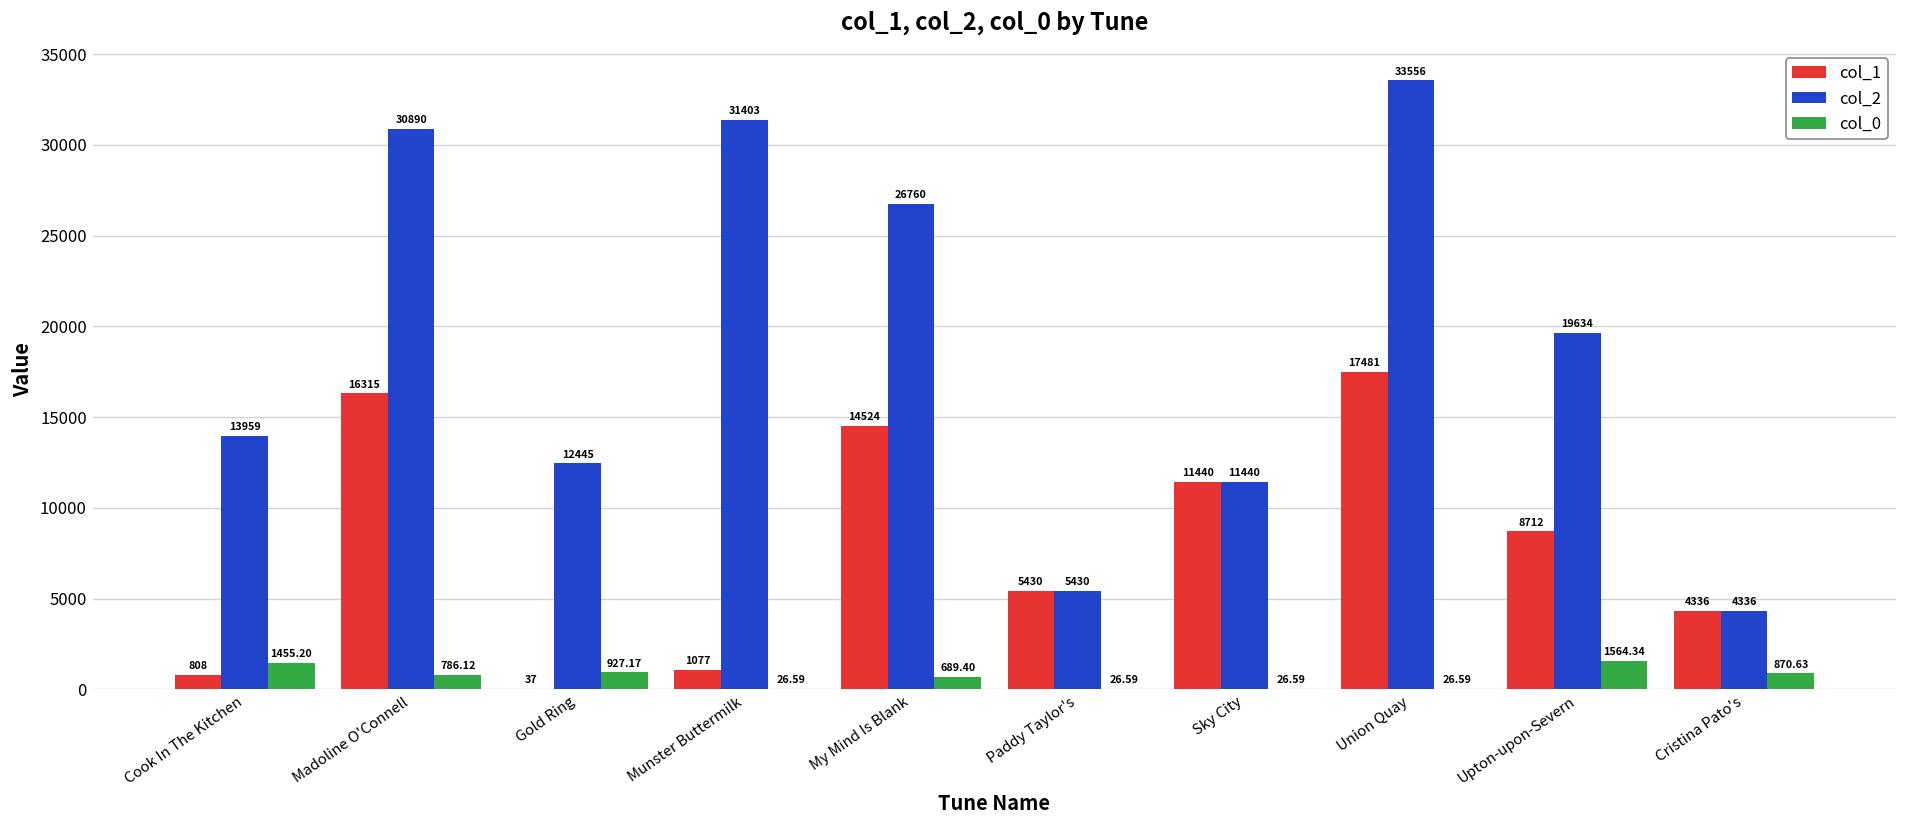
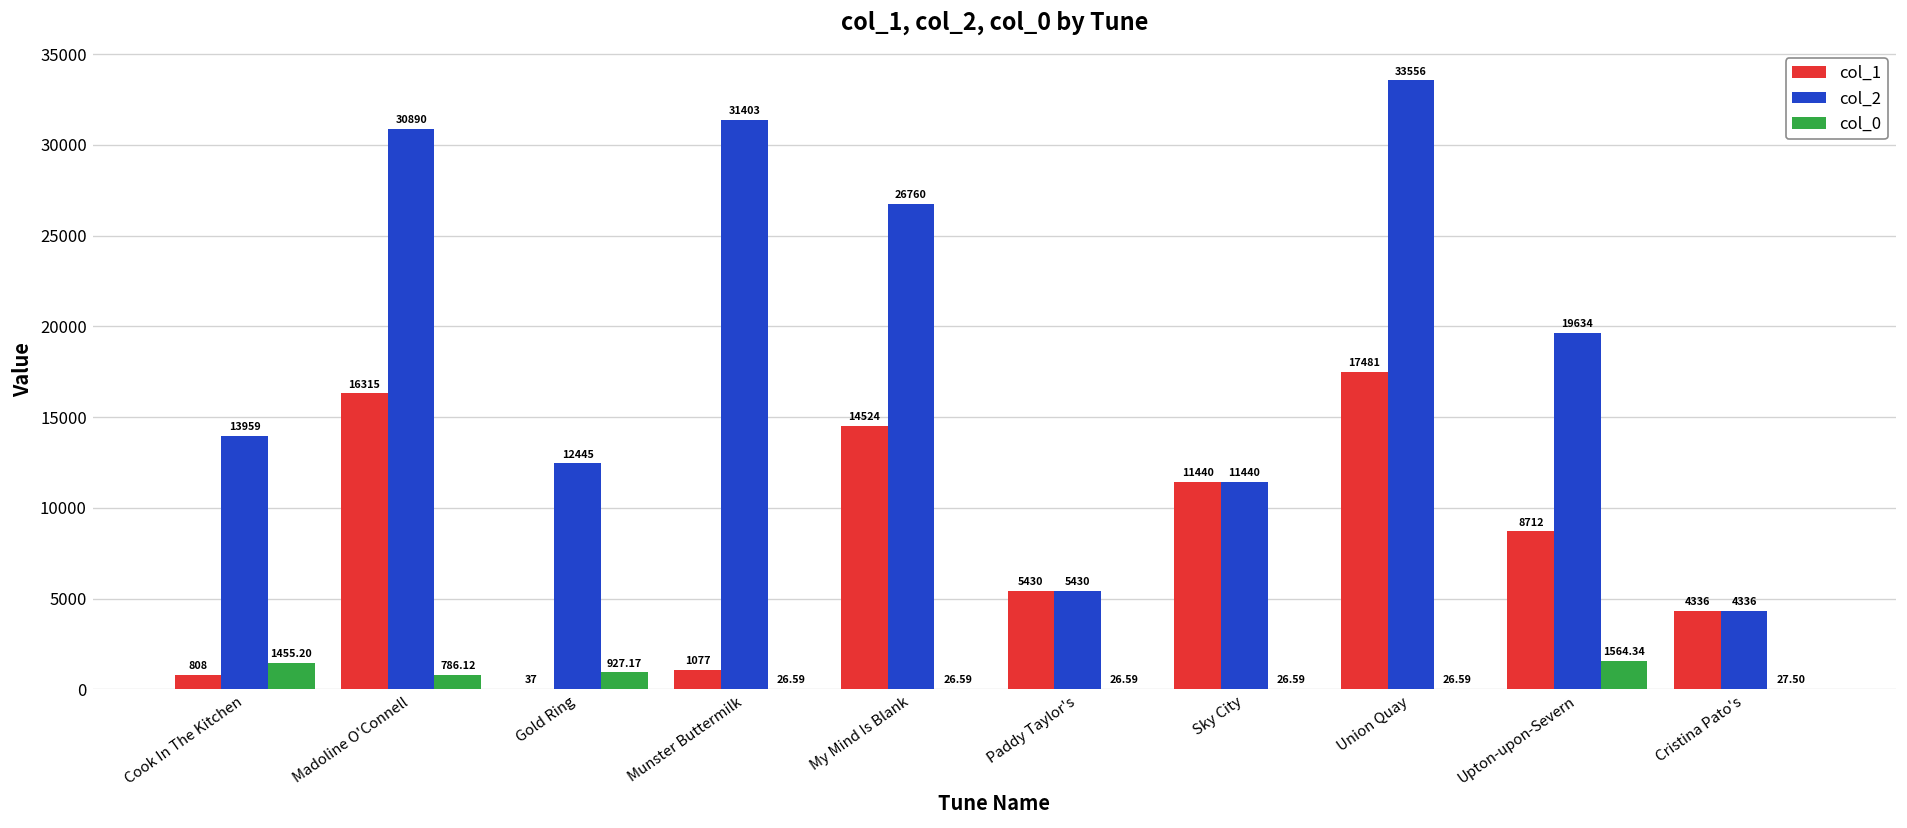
col_0, My Mind Is Blank: 689.40 -> 26.59
col_0, Cristina Pato's: 870.63 -> 27.50
